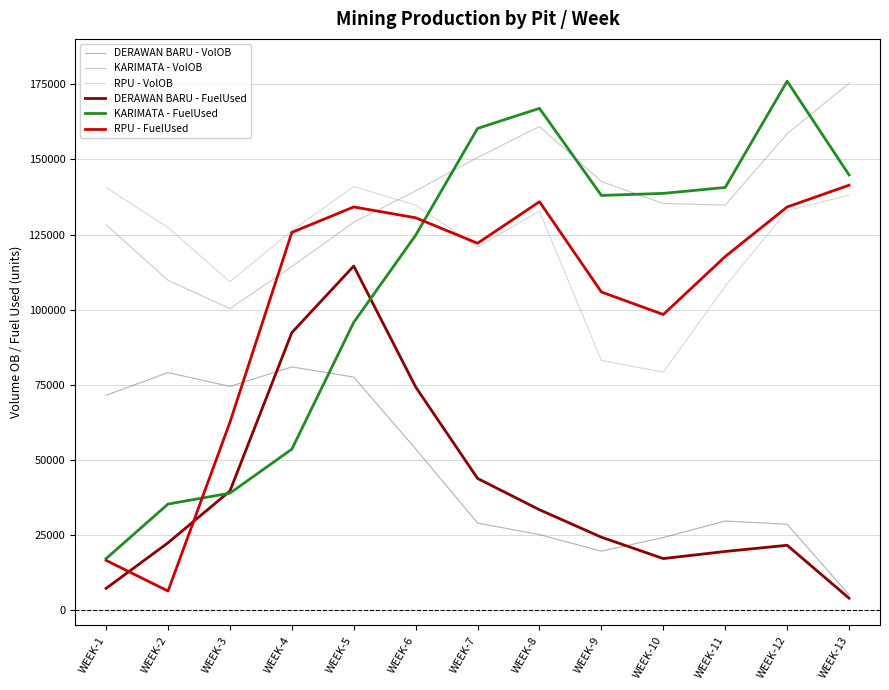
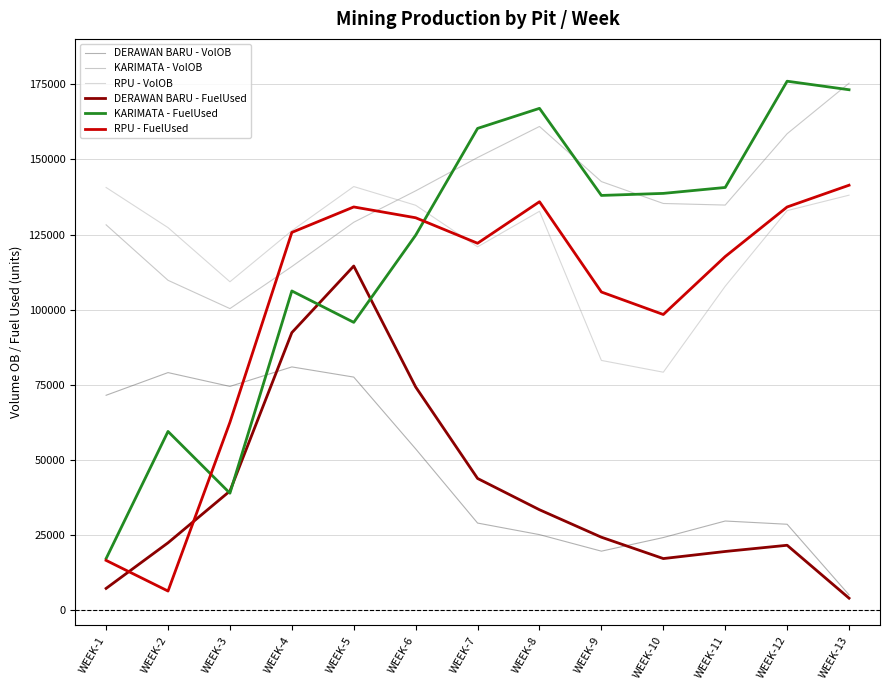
KARIMATA - FuelUsed, WEEK-2: 35000 -> 59000
KARIMATA - FuelUsed, WEEK-4: 54000 -> 106000
KARIMATA - FuelUsed, WEEK-13: 145000 -> 173000
